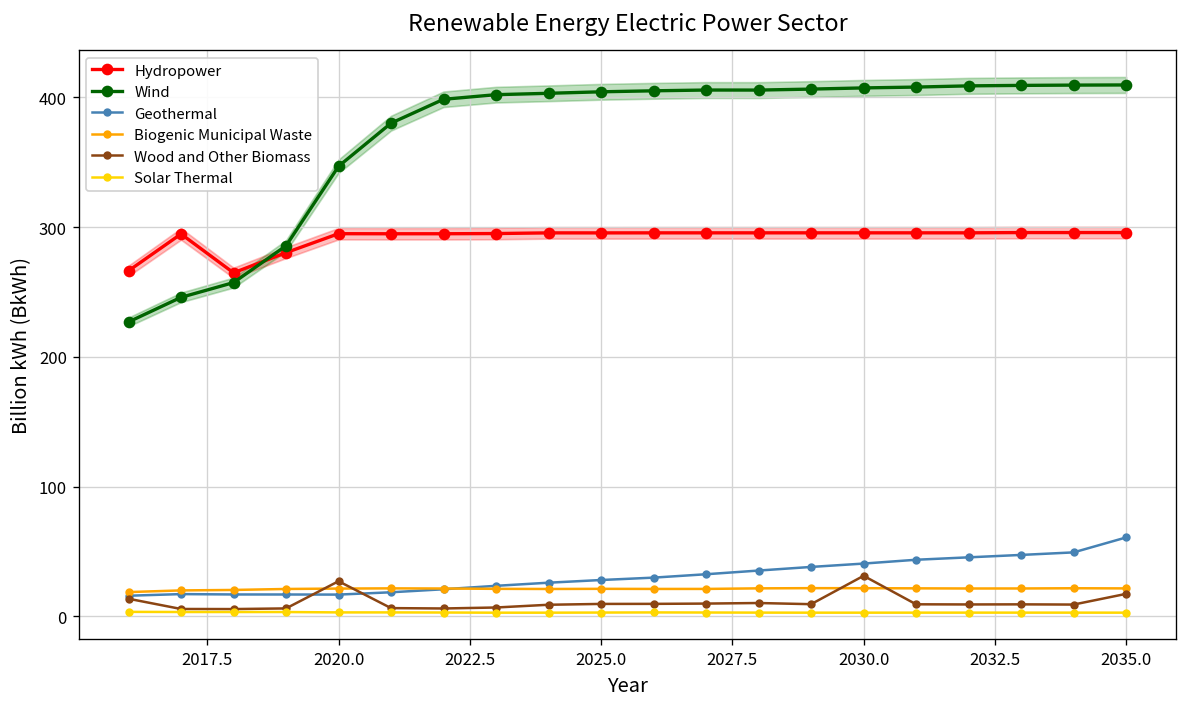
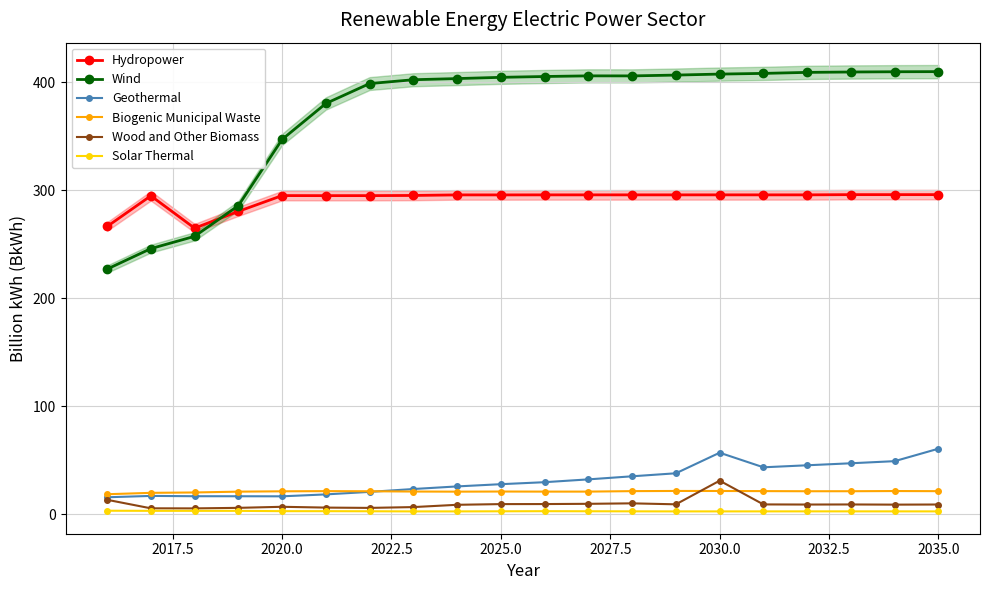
Wood and Other Biomass, 2020.0: 27 -> 7
Geothermal, 2030.0: 41 -> 57
Wood and Other Biomass, 2035.0: 17 -> 9
